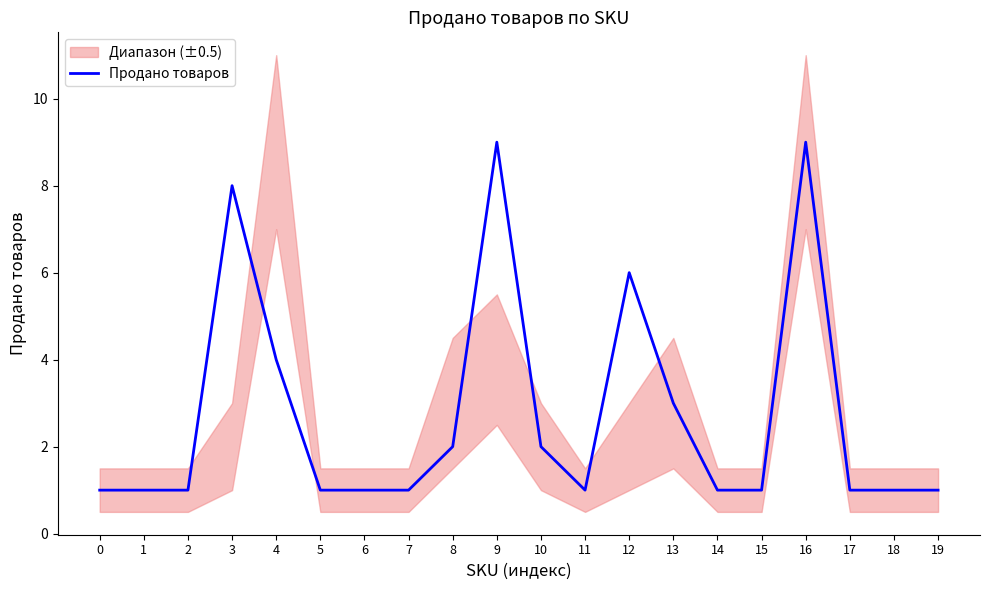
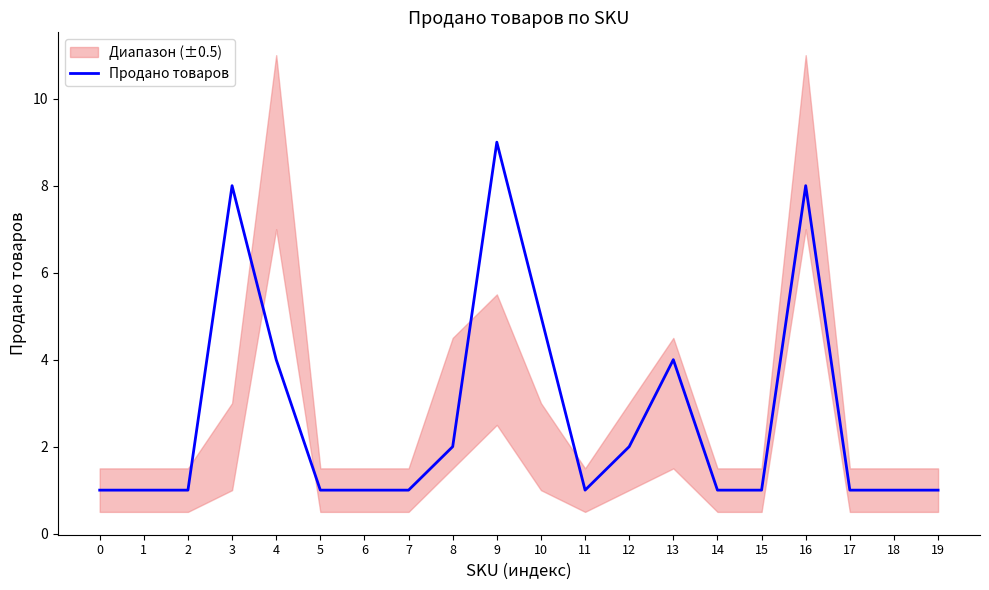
Продано товаров, 10: 2 -> 5
Продано товаров, 12: 6 -> 2
Продано товаров, 13: 3 -> 4
Продано товаров, 16: 9 -> 8
